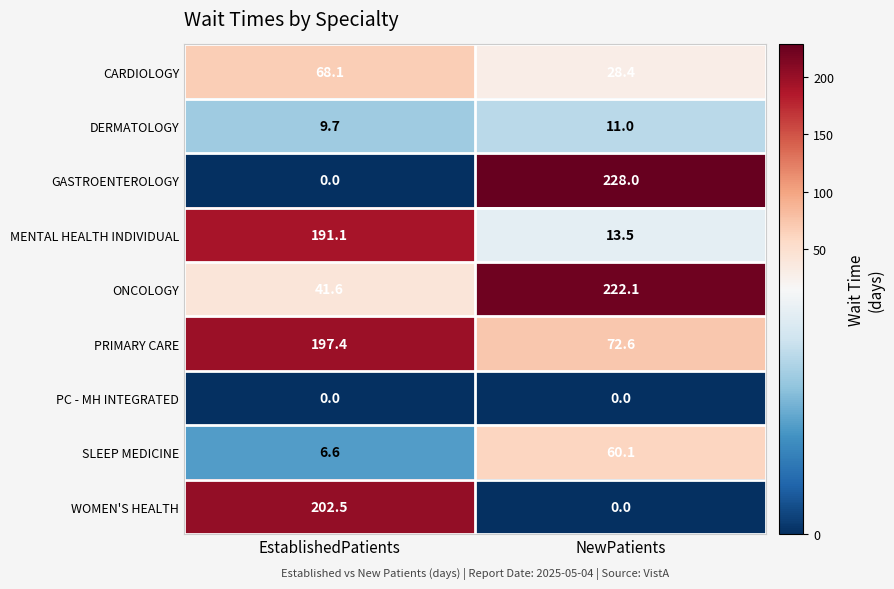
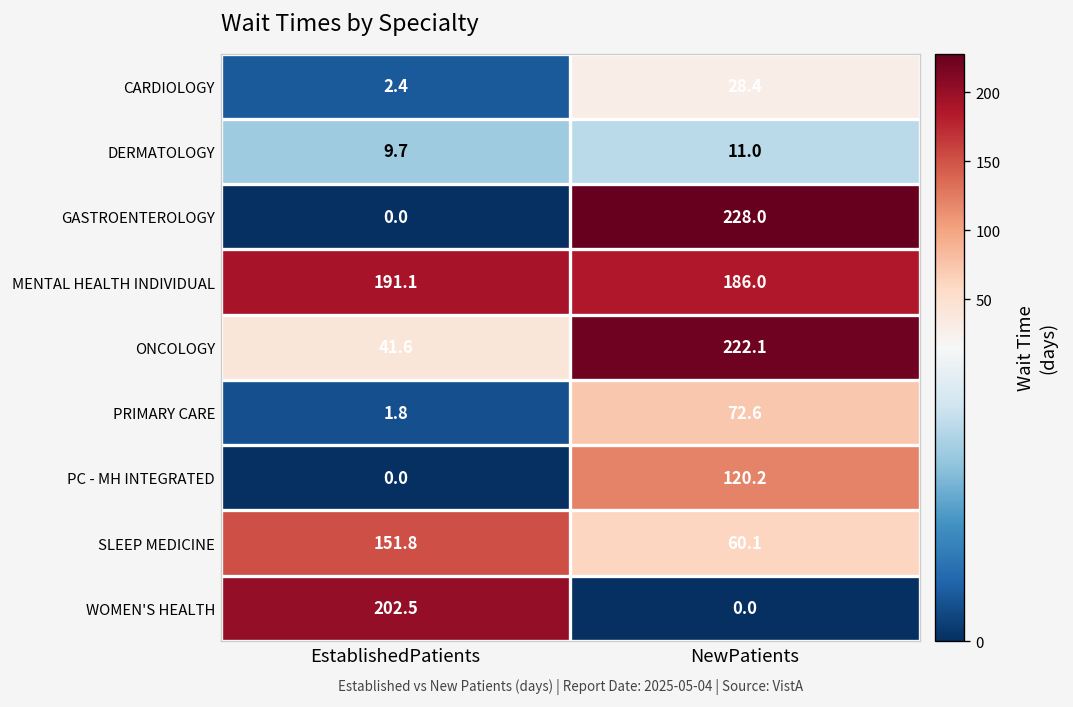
CARDIOLOGY, EstablishedPatients: 68.1 -> 2.4
MENTAL HEALTH INDIVIDUAL, NewPatients: 13.5 -> 186.0
PRIMARY CARE, EstablishedPatients: 197.4 -> 1.8
PC - MH INTEGRATED, NewPatients: 0.0 -> 120.2
SLEEP MEDICINE, EstablishedPatients: 6.6 -> 151.8
